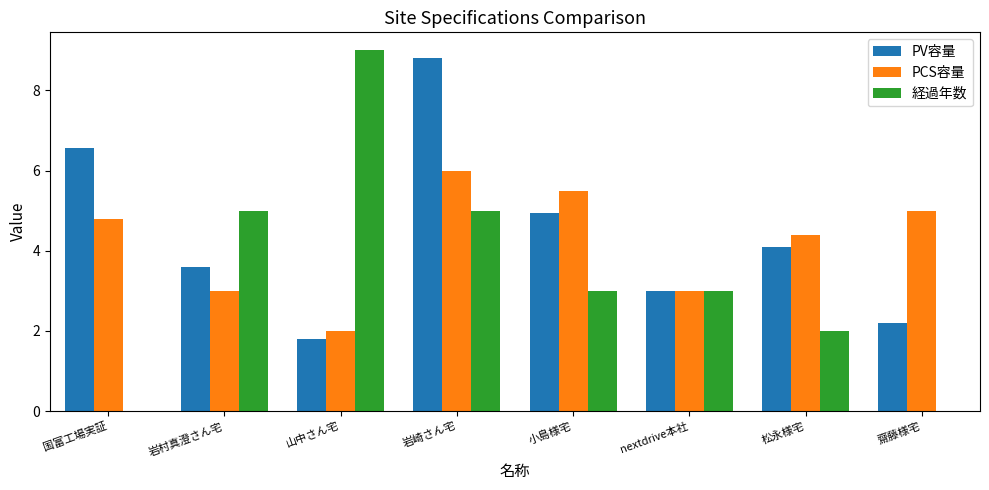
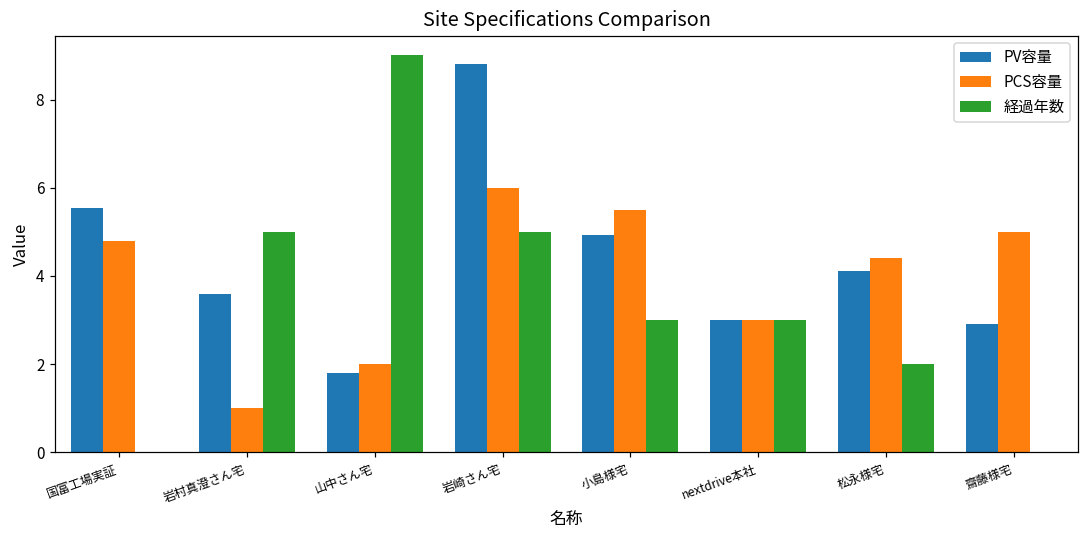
PV容量, 国富工場実証: 6.6 -> 5.6
PCS容量, 岩村真澄さん宅: 3 -> 1
PV容量, 齋藤様宅: 2.2 -> 2.9
